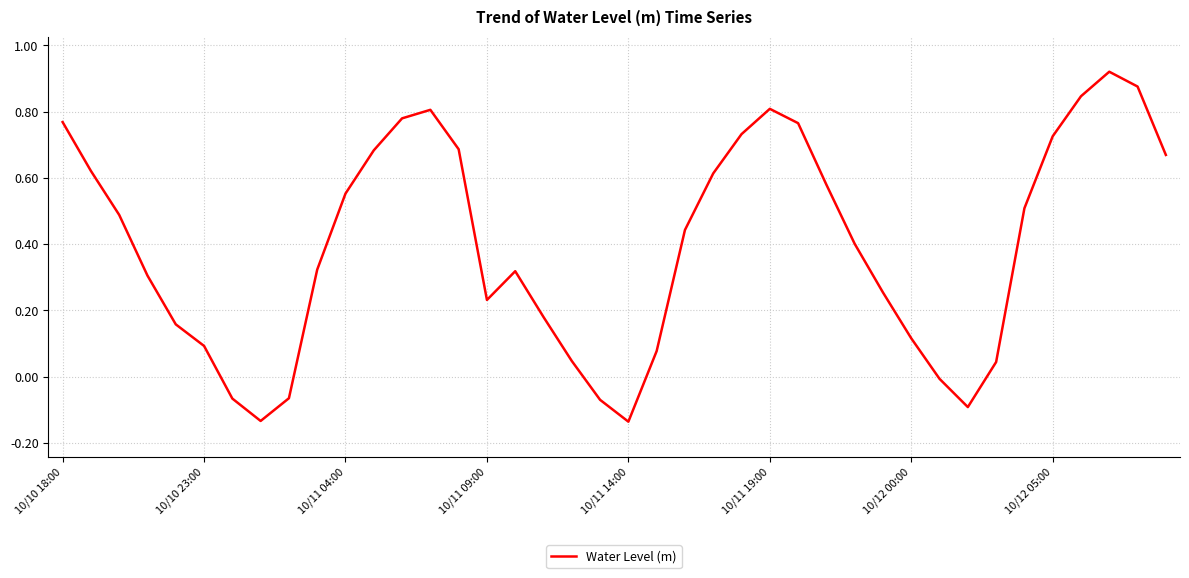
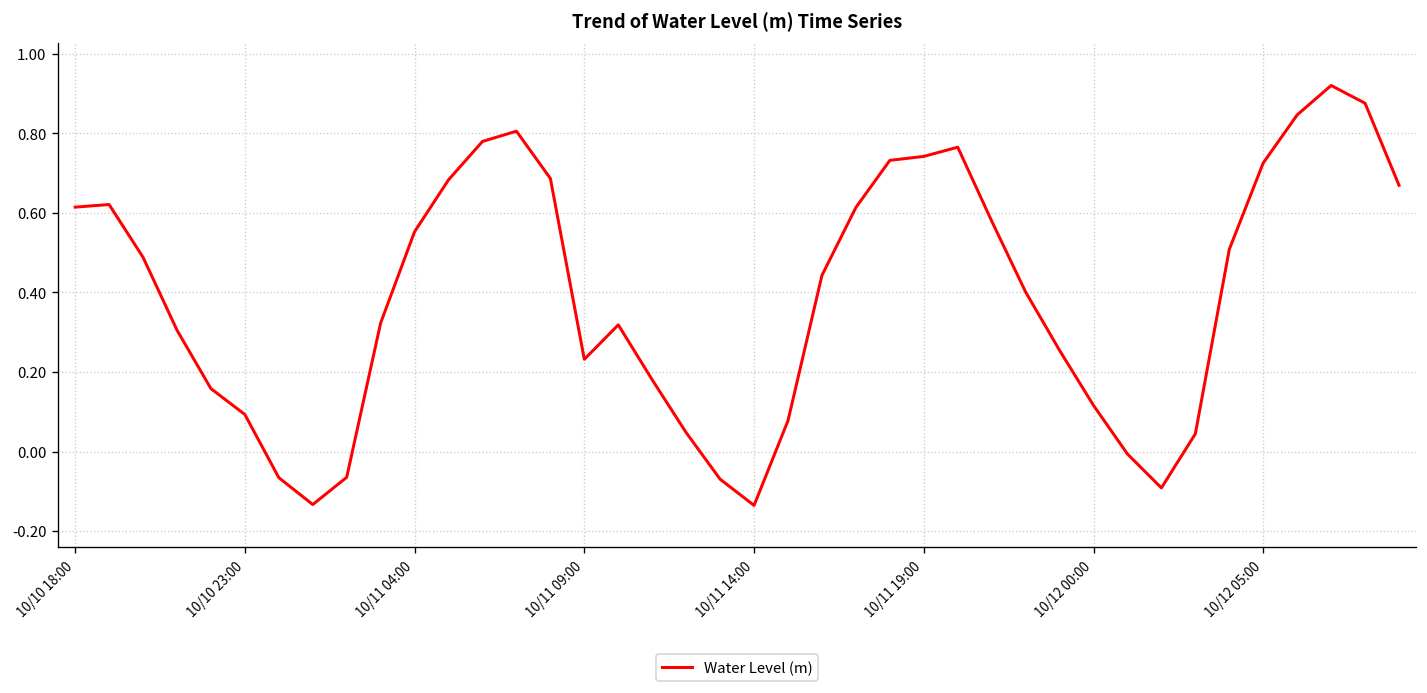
10/10 18:00: 0.77 -> 0.61
10/11 19:00: 0.81 -> 0.74
